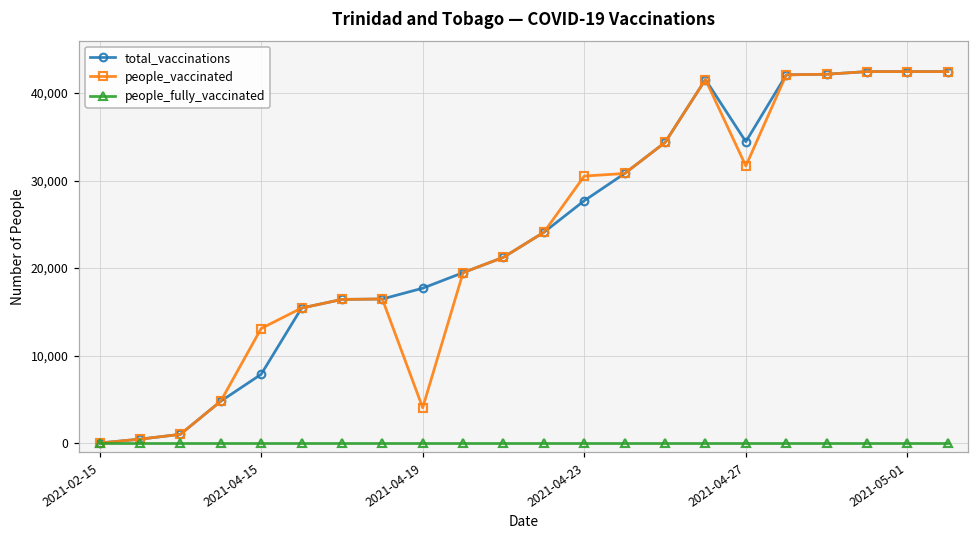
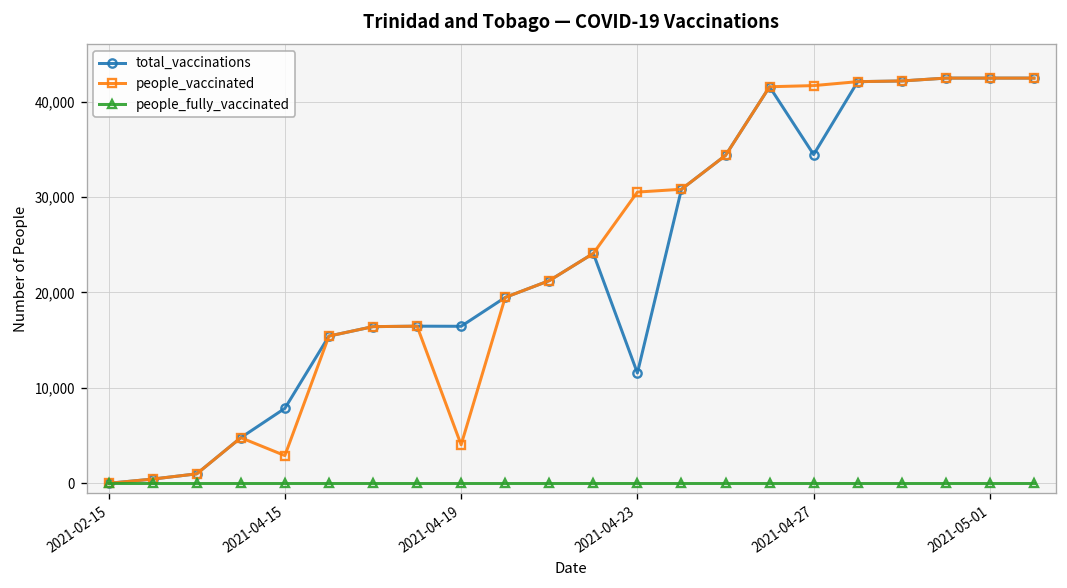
people_vaccinated, 2021-04-15: 13,000 -> 3,000
total_vaccinations, 2021-04-19: 18,000 -> 16,000
total_vaccinations, 2021-04-23: 28,000 -> 12,000
people_vaccinated, 2021-04-27: 32,000 -> 42,000
